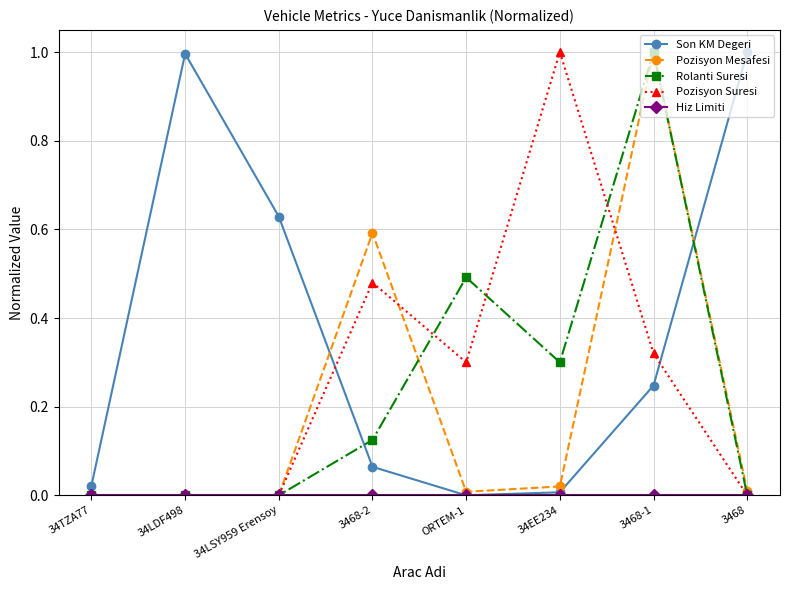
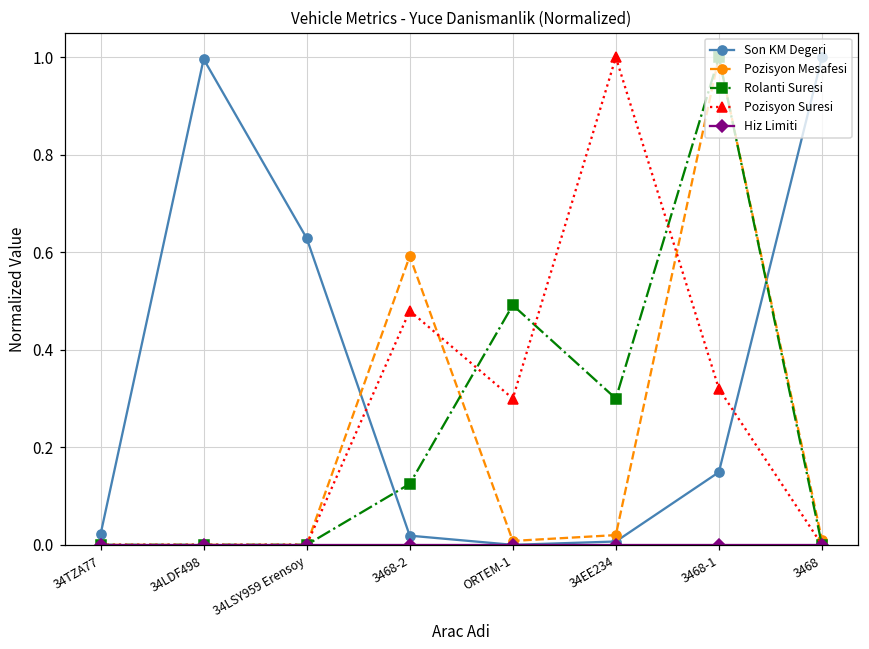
Son KM Degeri, 3468-2: 0.06 -> 0.02
Son KM Degeri, 3468-1: 0.25 -> 0.15
